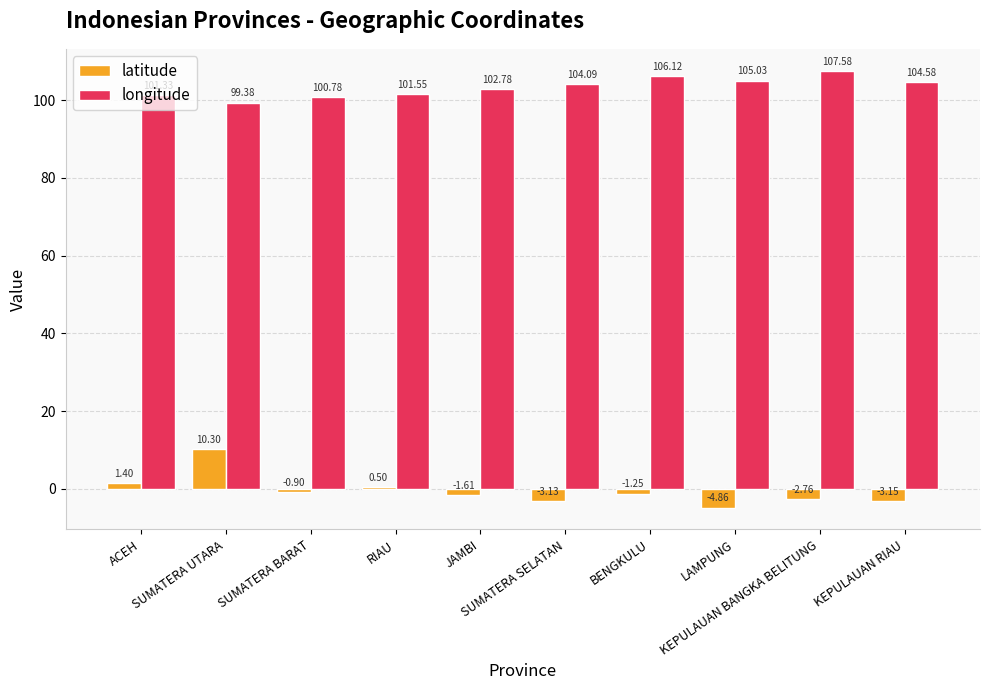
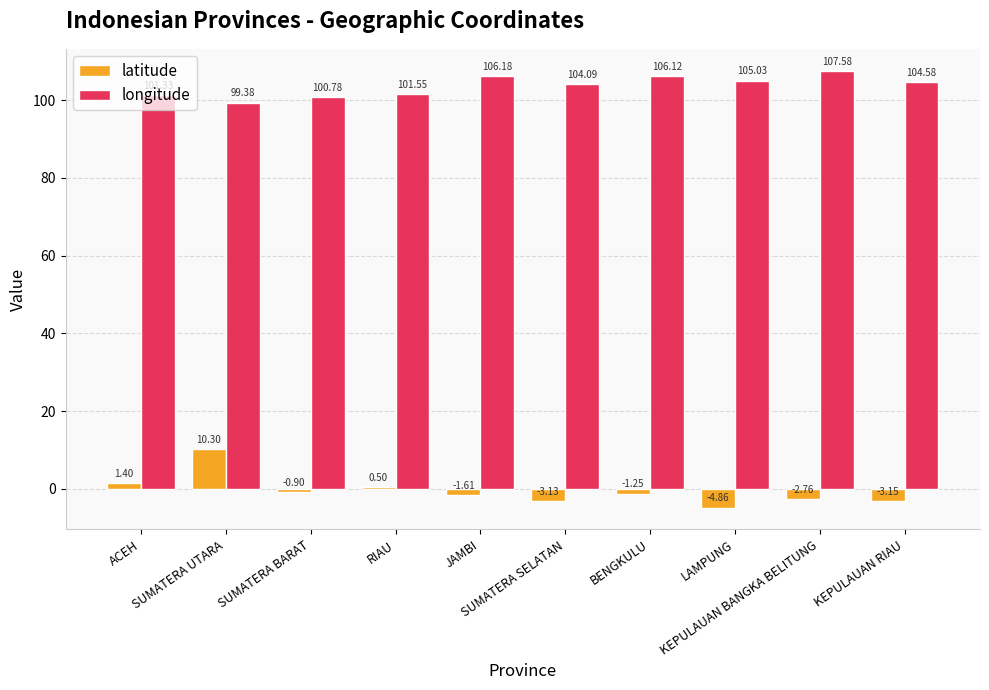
longitude, JAMBI: 102.78 -> 106.18
